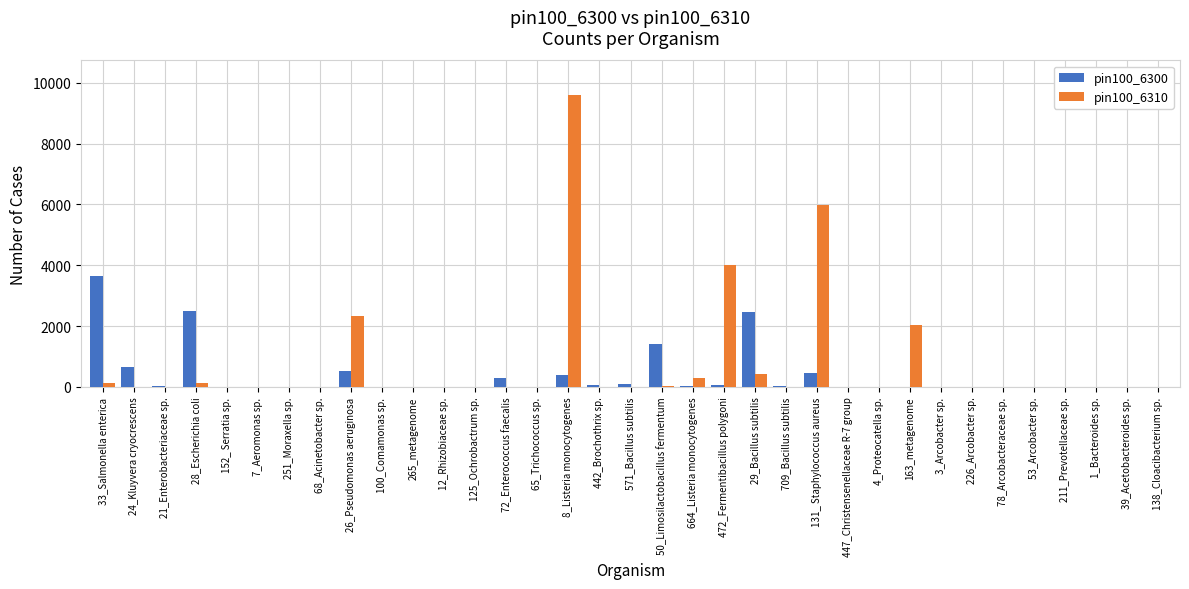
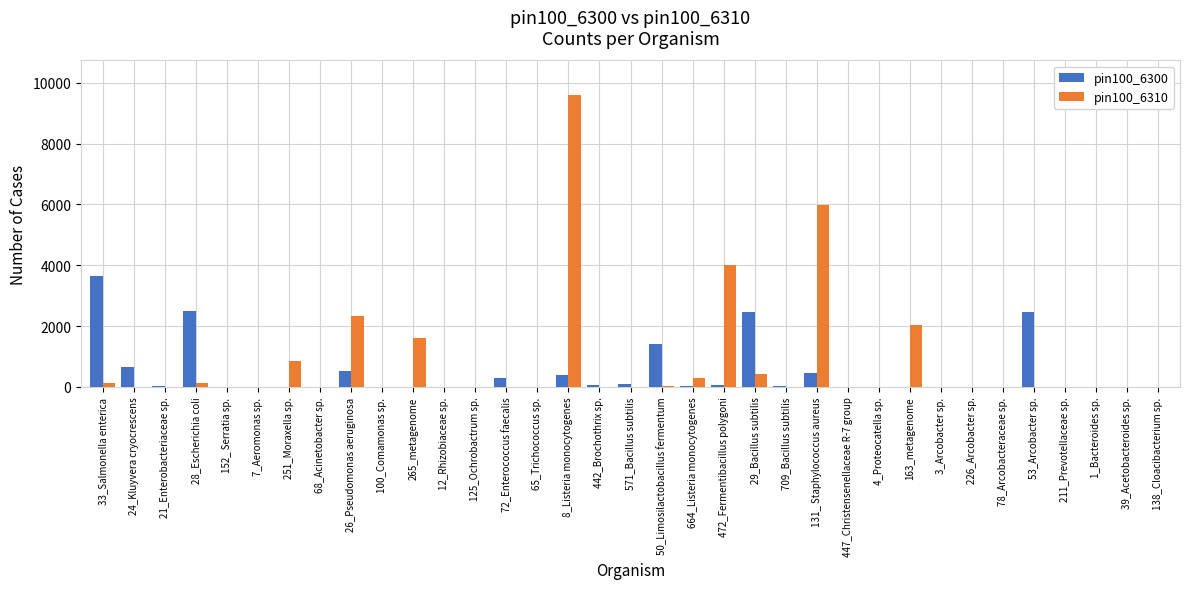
pin100_6310, 251_Moraxella sp.: 0 -> 800
pin100_6310, 265_metagenome: 0 -> 1600
pin100_6300, 53_Arcobacter sp.: 0 -> 2500
